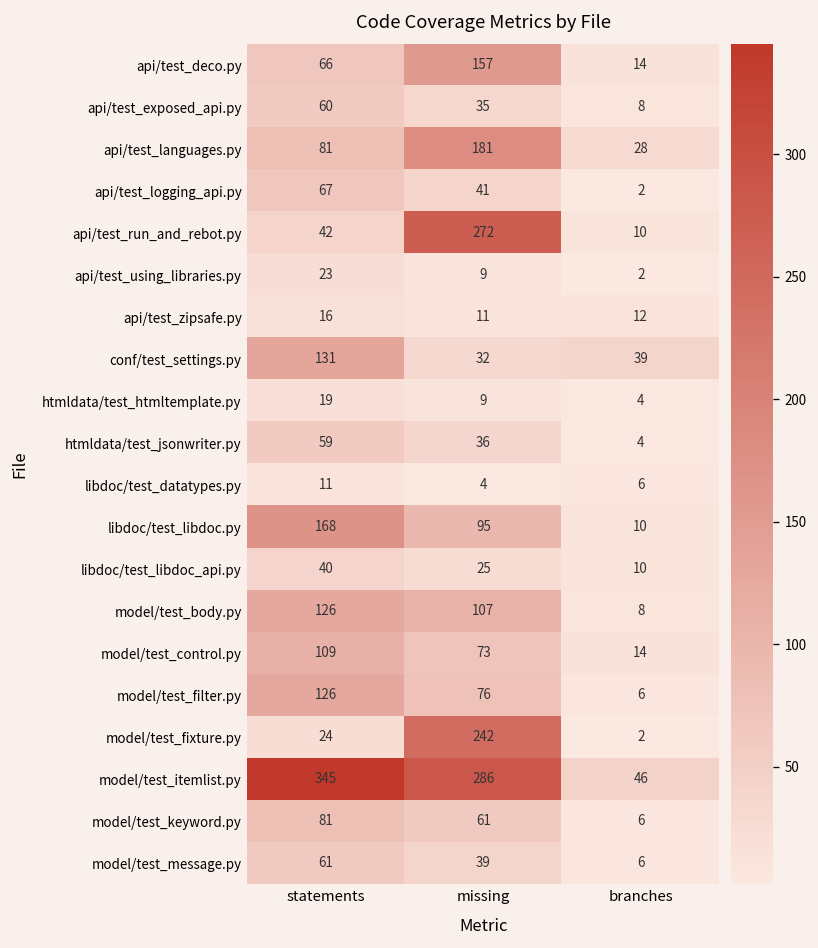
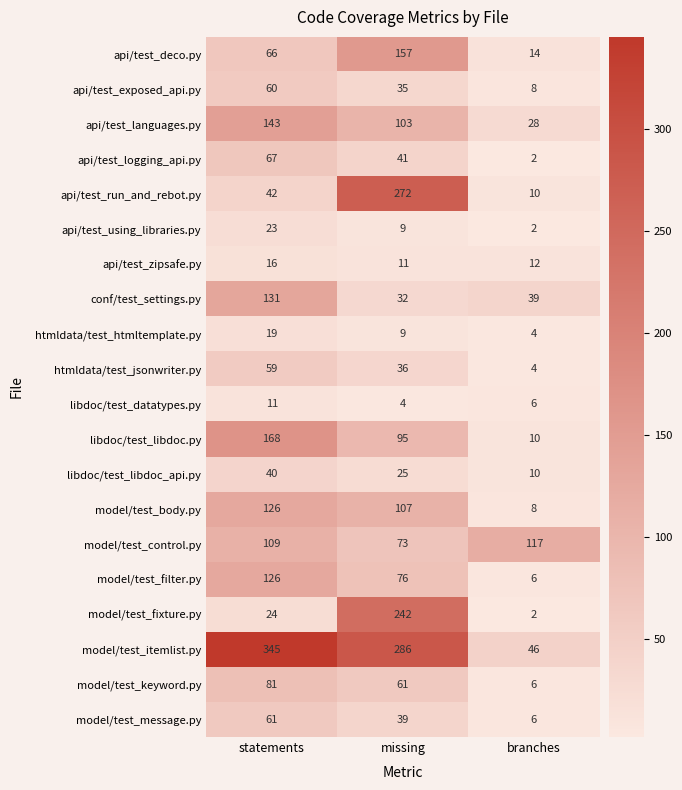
api/test_languages.py, statements: 81 -> 143
api/test_languages.py, missing: 181 -> 103
model/test_control.py, branches: 14 -> 117
